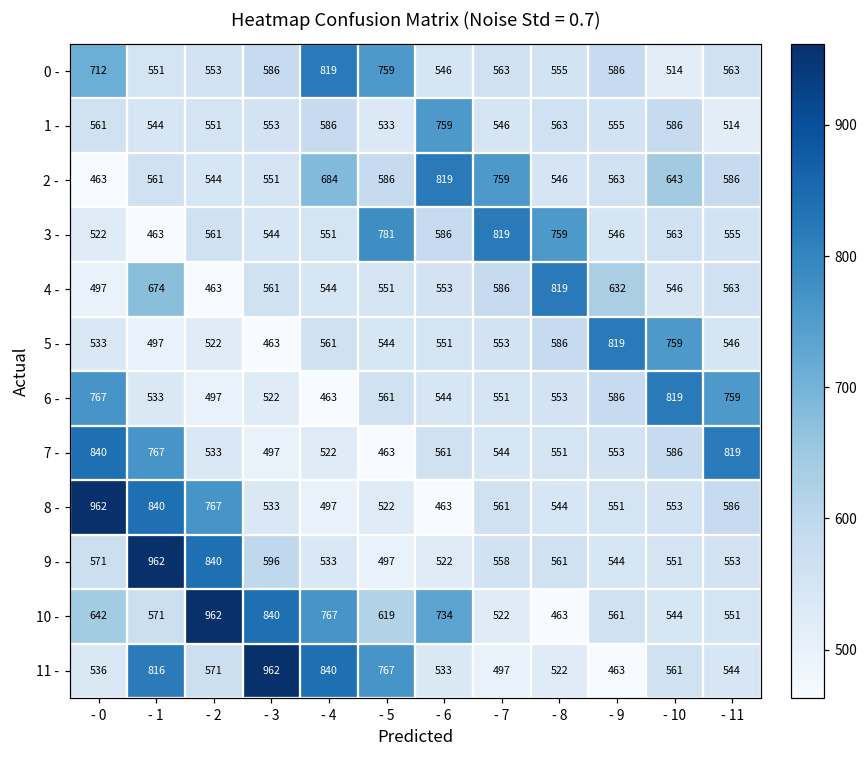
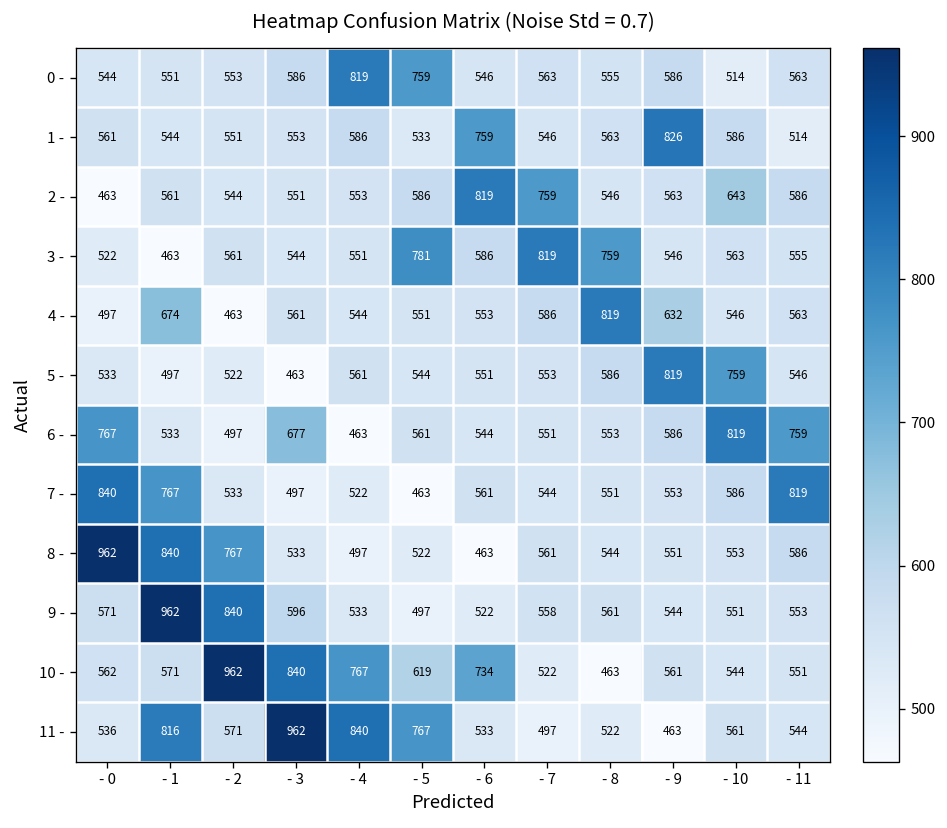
0 -, - 0: 712 -> 544
1 -, - 9: 555 -> 826
2 -, - 4: 684 -> 553
6 -, - 3: 522 -> 677
10 -, - 0: 642 -> 562
